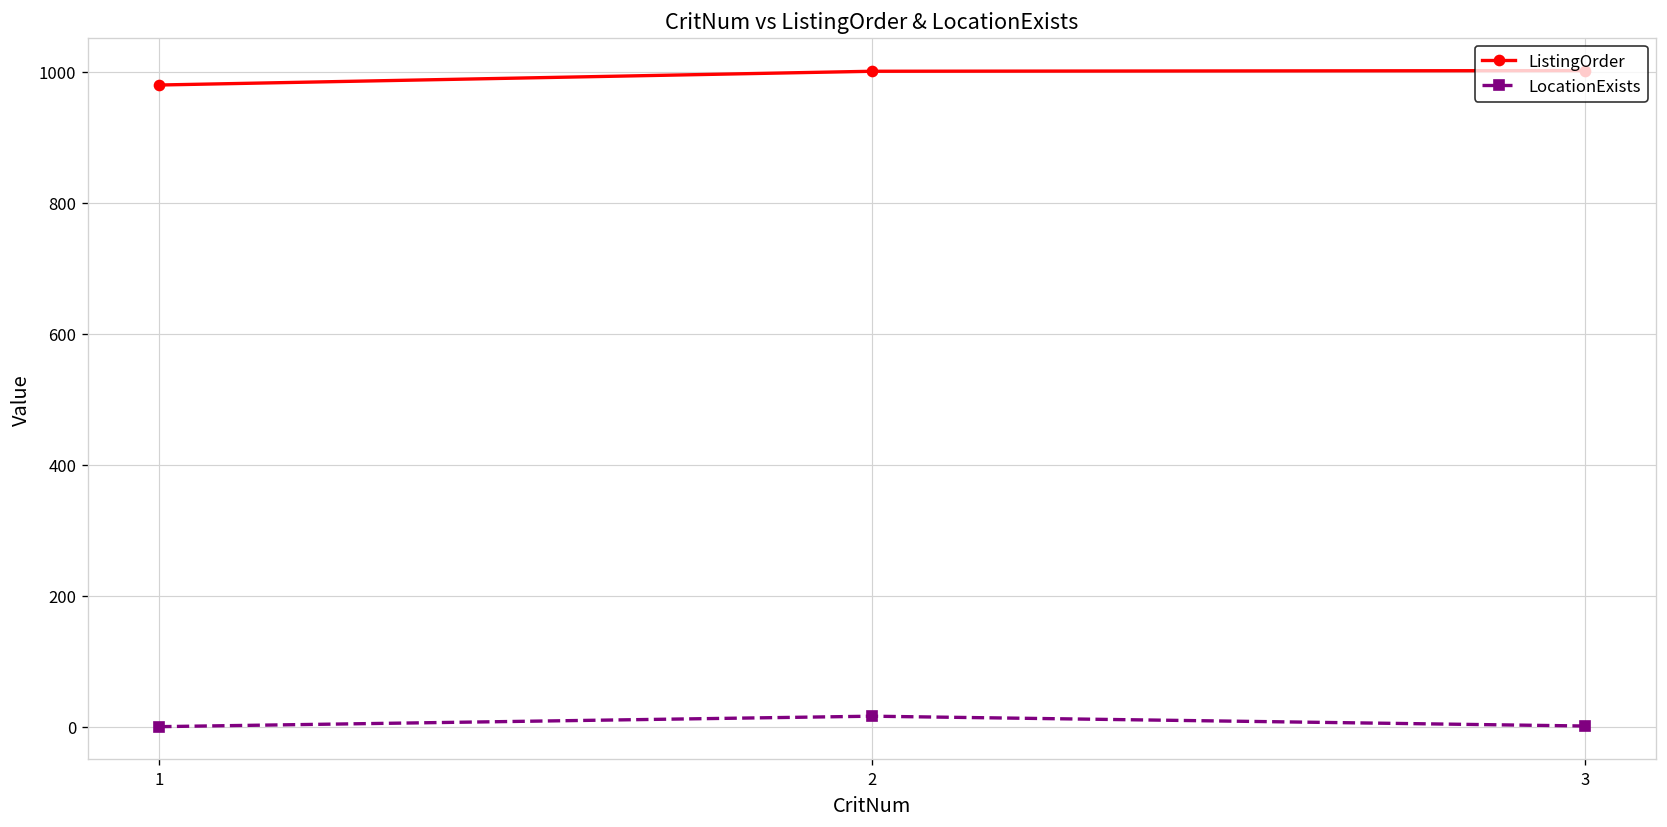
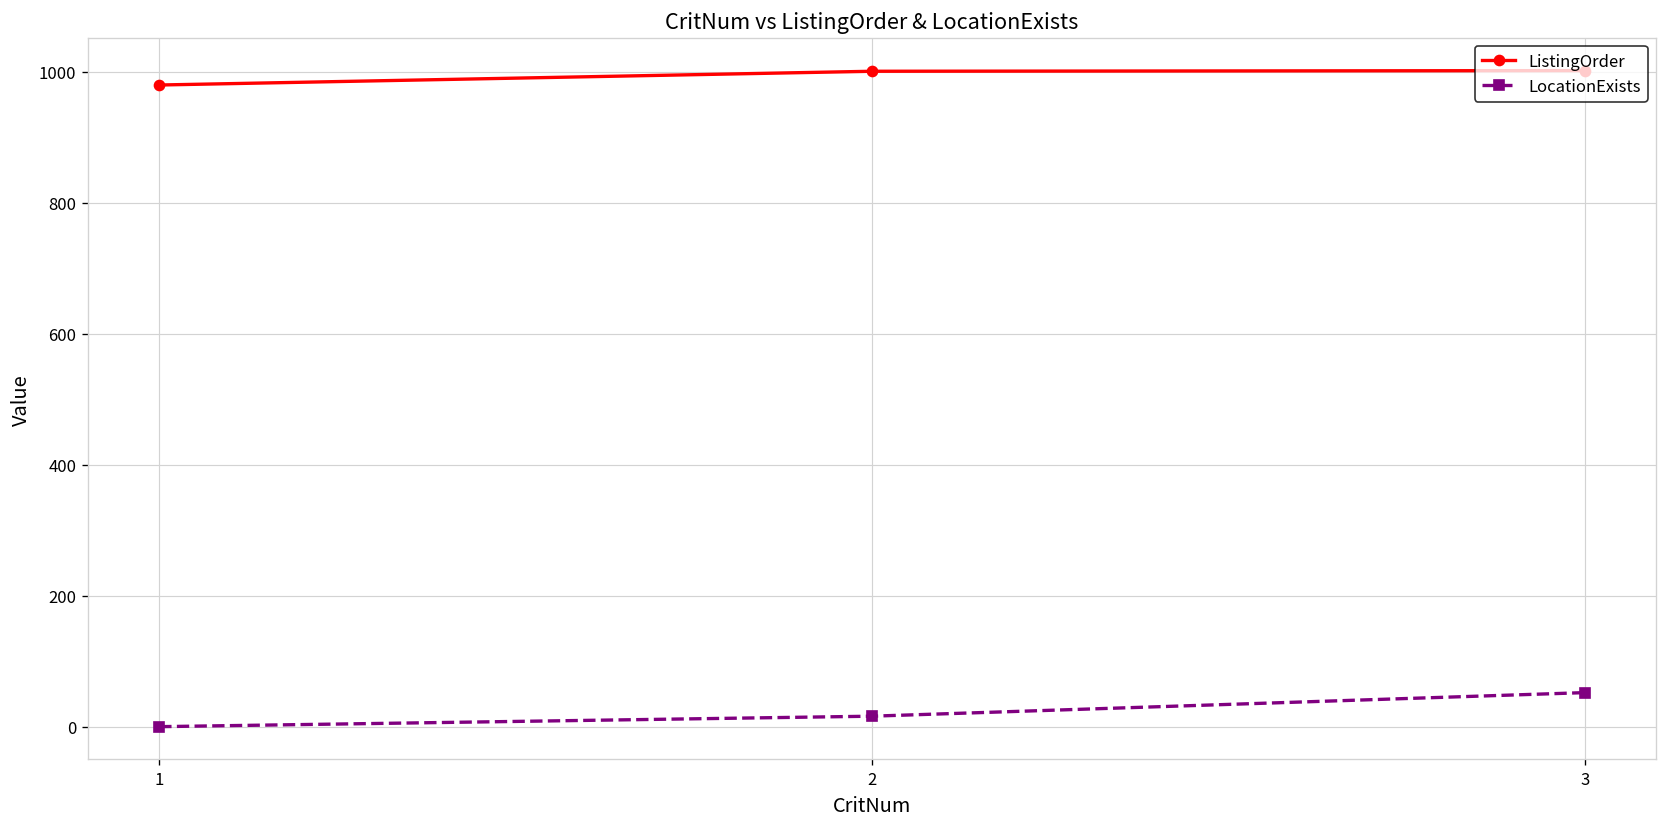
LocationExists, 3: 0 -> 50
